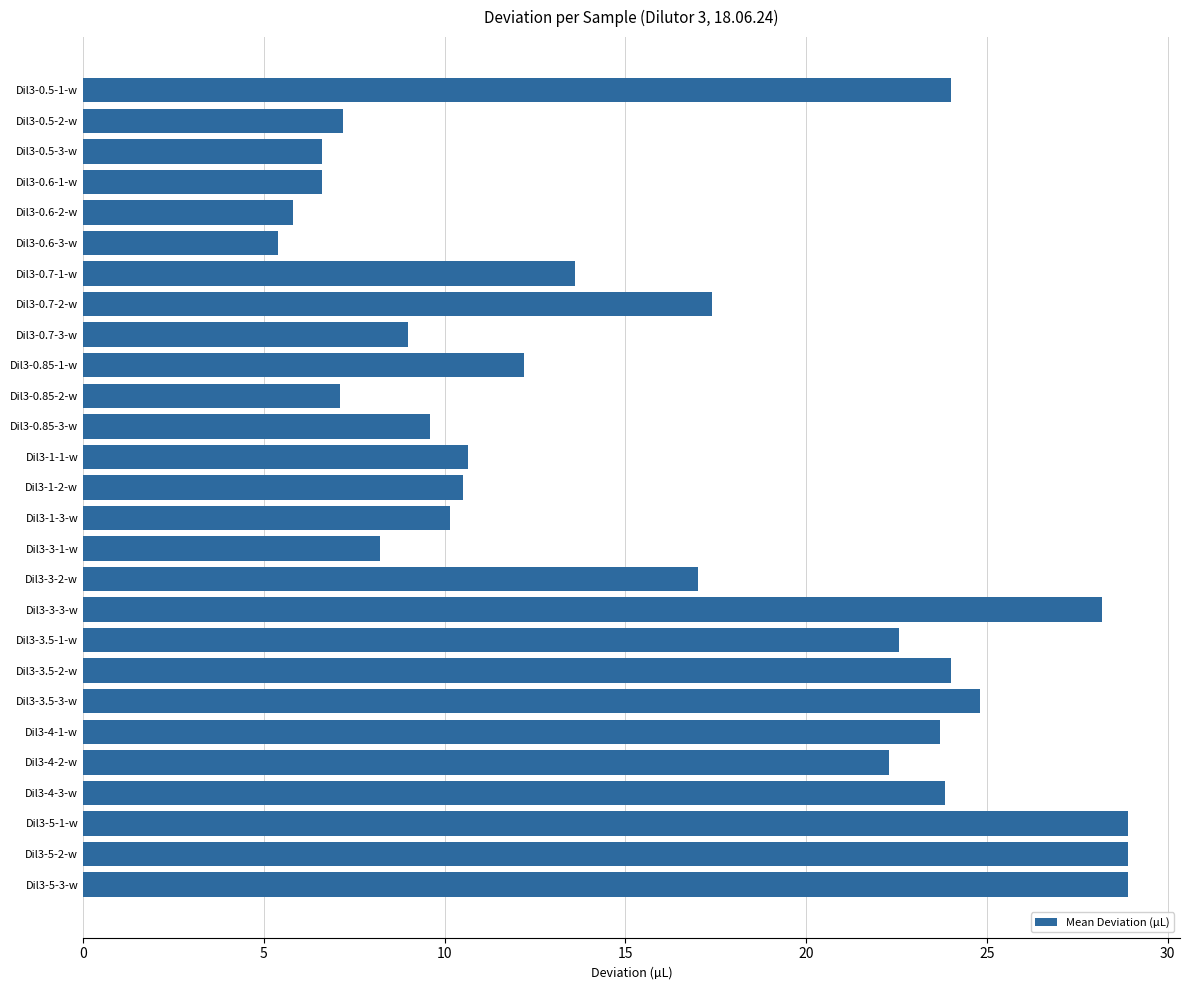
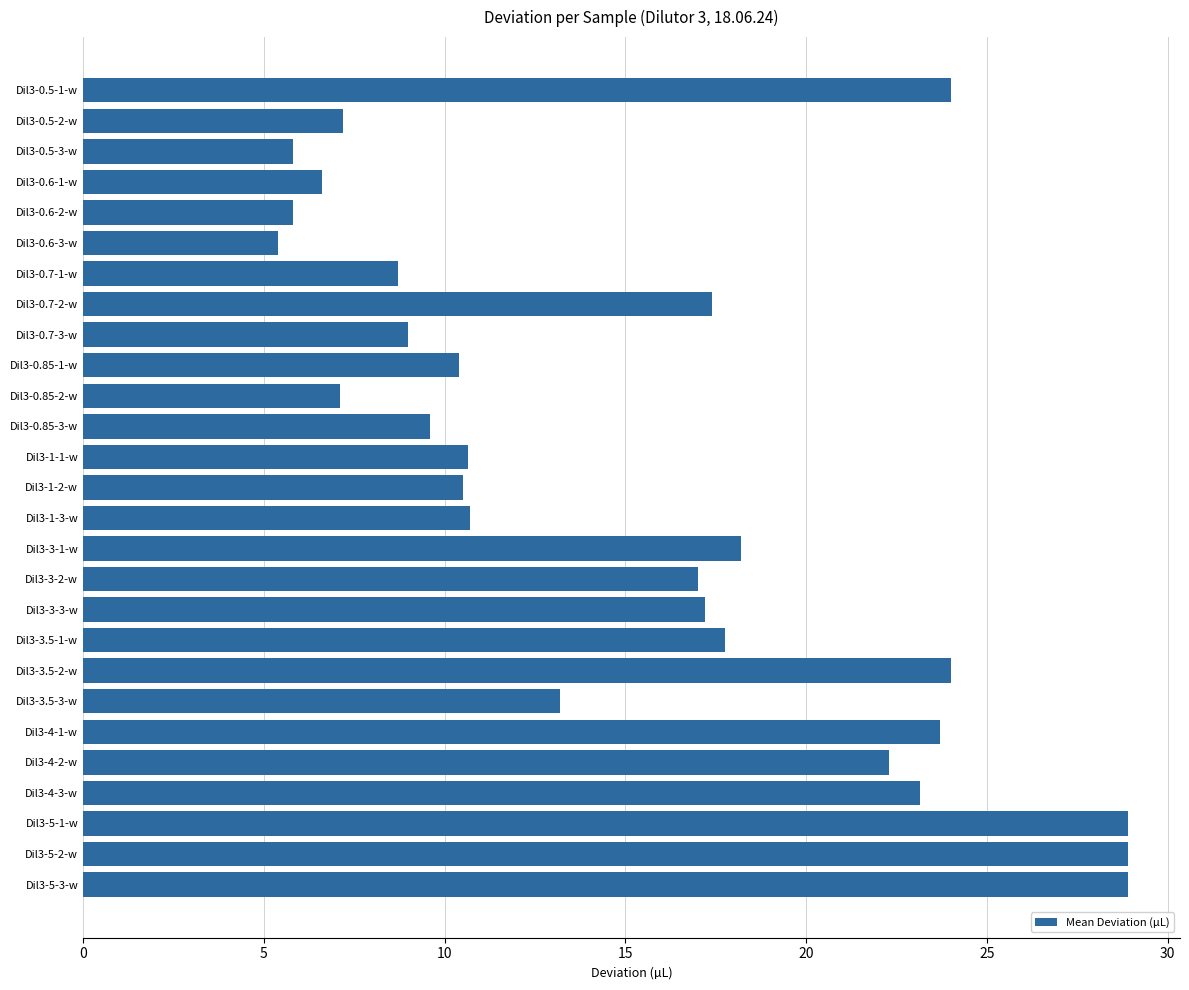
Dil3-0.5-3-w: 6.6 -> 5.8
Dil3-0.7-1-w: 13.6 -> 8.7
Dil3-0.85-1-w: 12.2 -> 10.4
Dil3-1-3-w: 10.2 -> 10.7
Dil3-3-1-w: 8.2 -> 18.2
Dil3-3-3-w: 28.2 -> 17.2
Dil3-3.5-1-w: 22.6 -> 17.8
Dil3-3.5-3-w: 24.8 -> 13.2
Dil3-4-3-w: 23.9 -> 23.1
